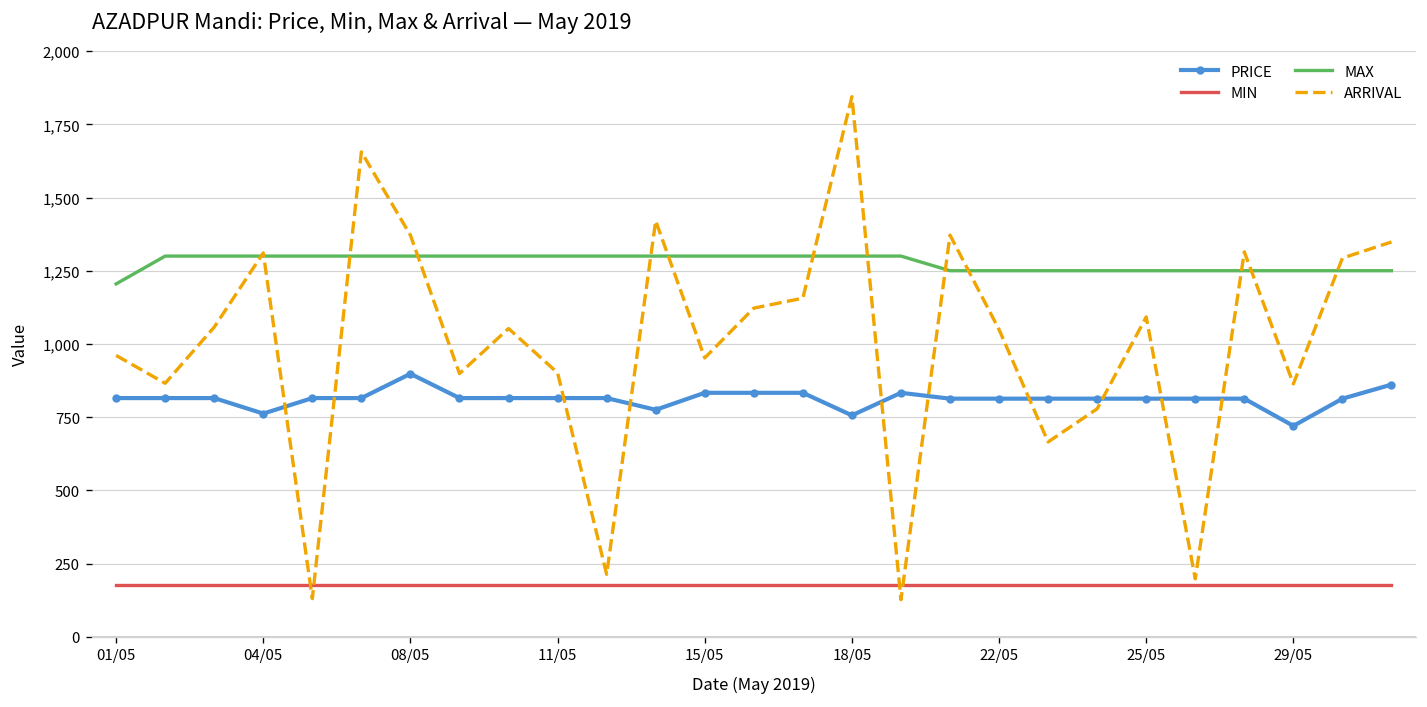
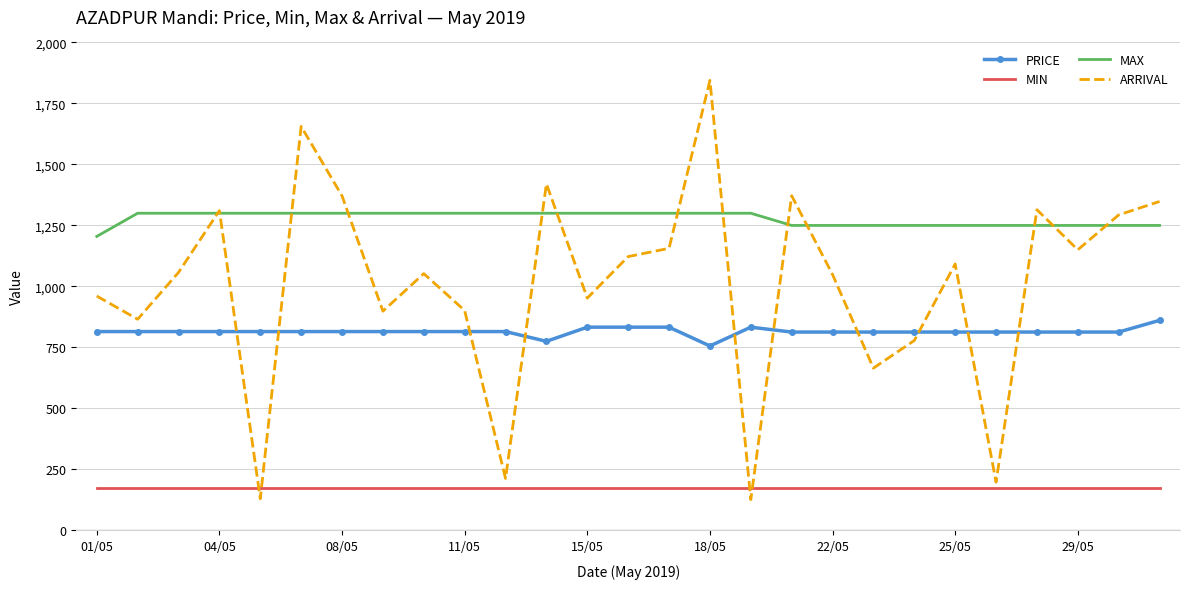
PRICE, 04/05: 760 -> 820
PRICE, 08/05: 900 -> 820
PRICE, 29/05: 720 -> 810
ARRIVAL, 29/05: 860 -> 1,150
